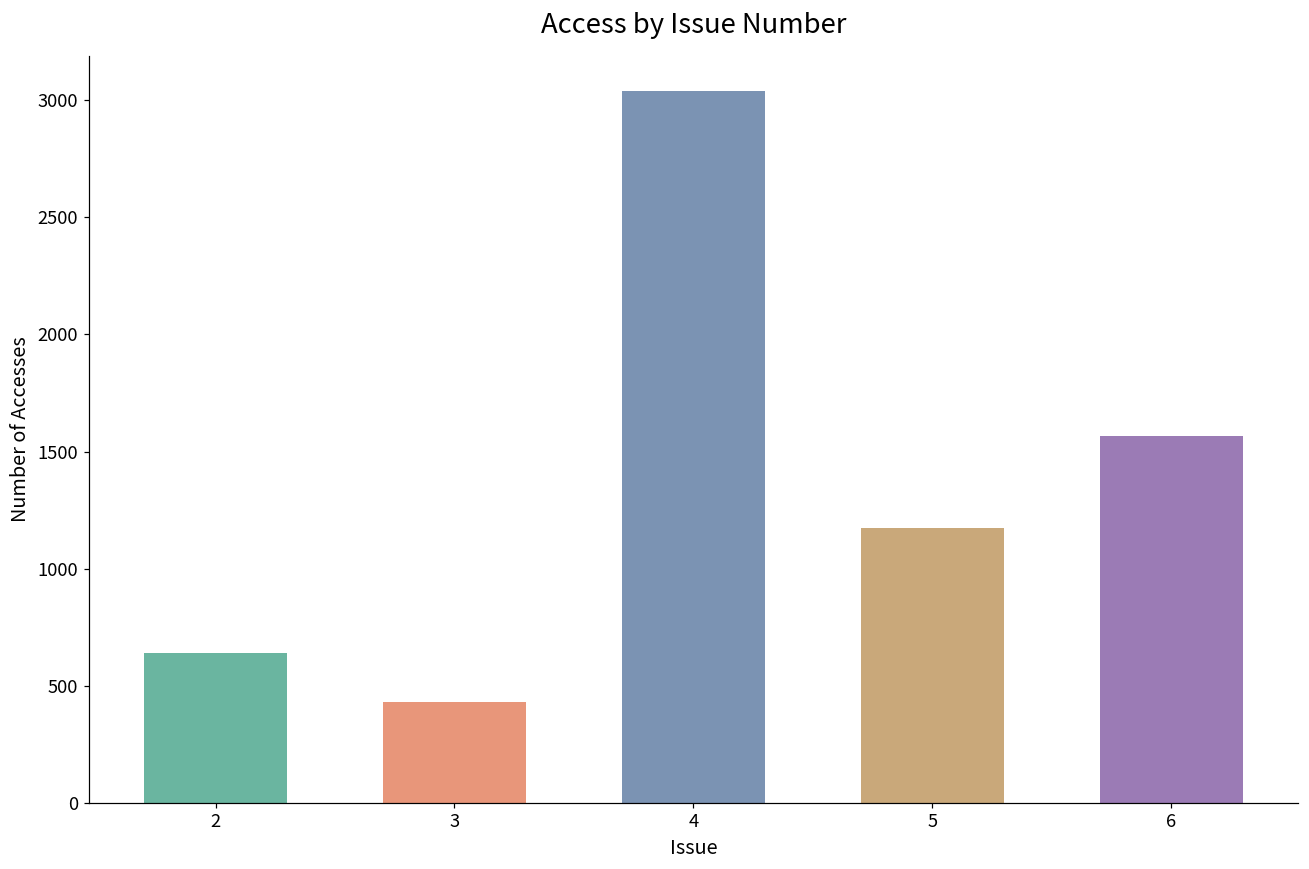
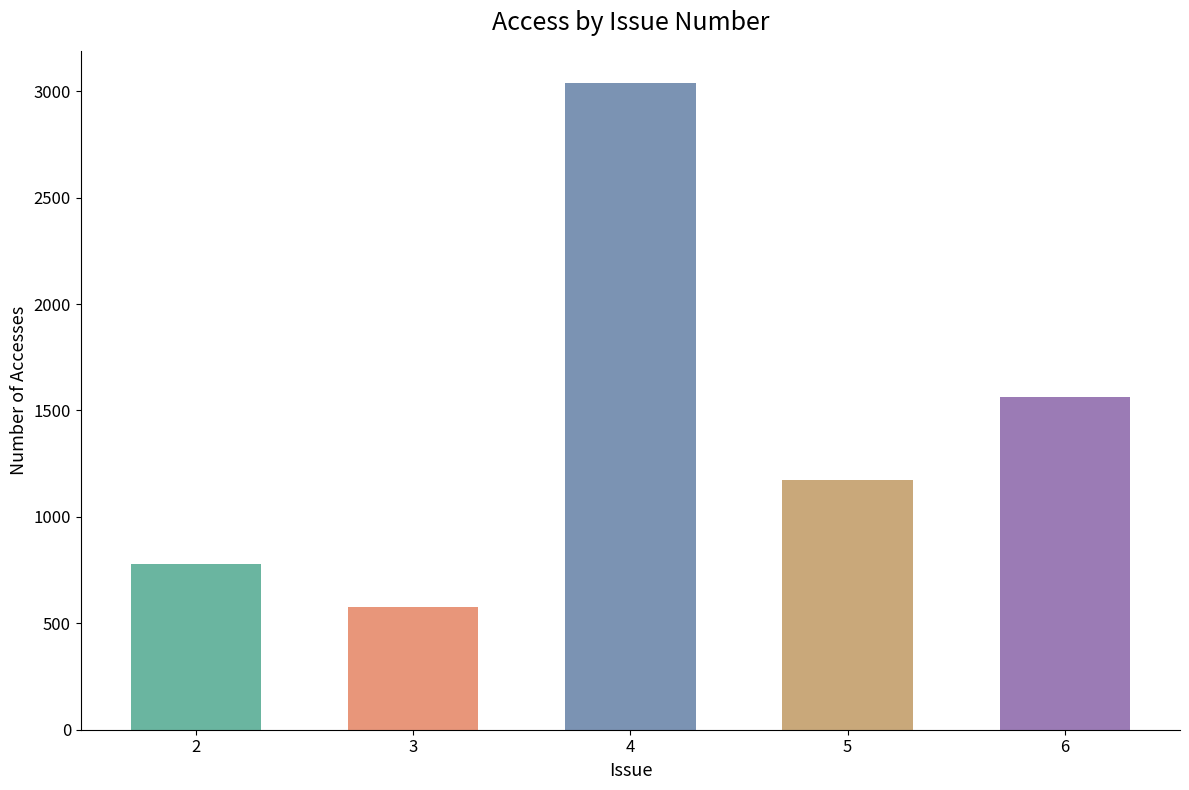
2: 640 -> 780
3: 430 -> 580
